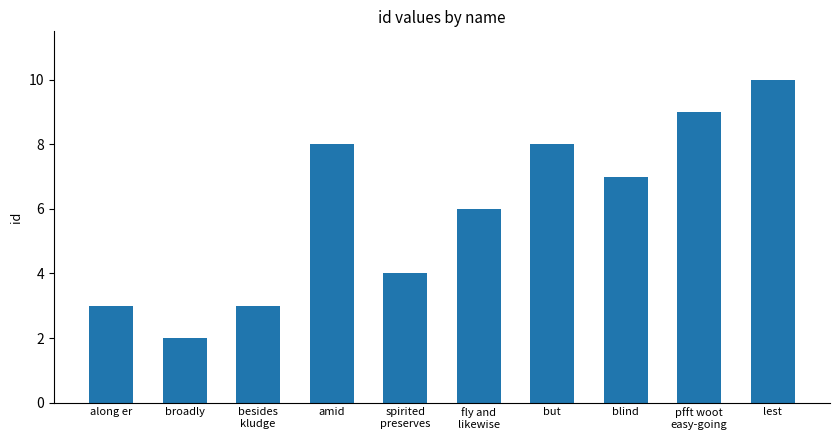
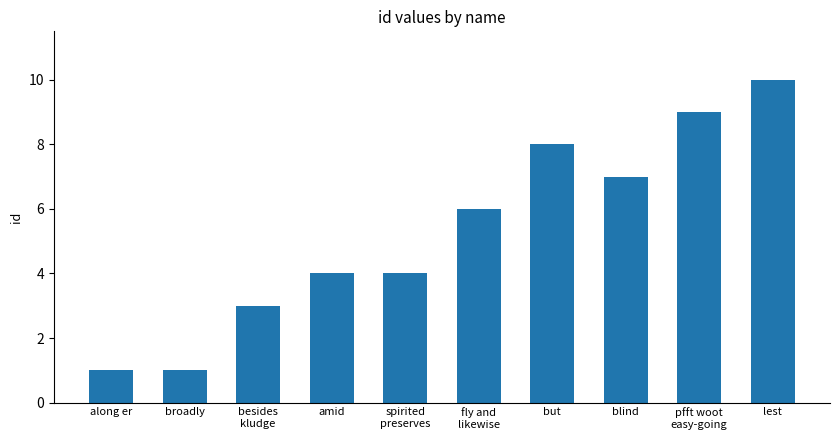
along er: 3 -> 1
broadly: 2 -> 1
amid: 8 -> 4
